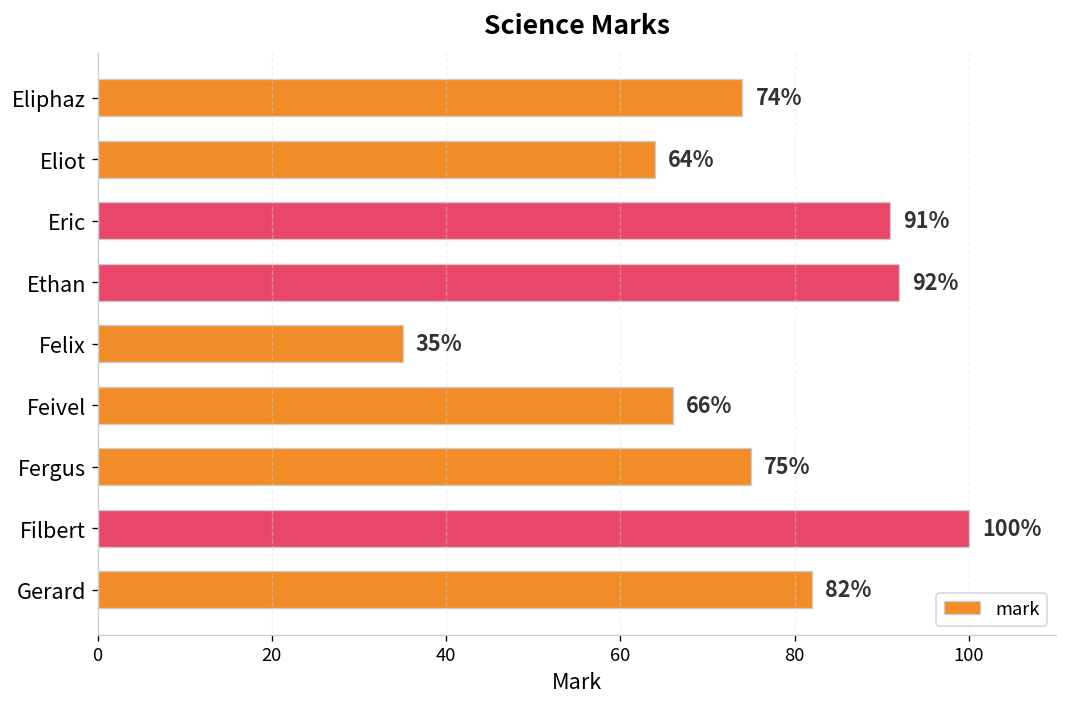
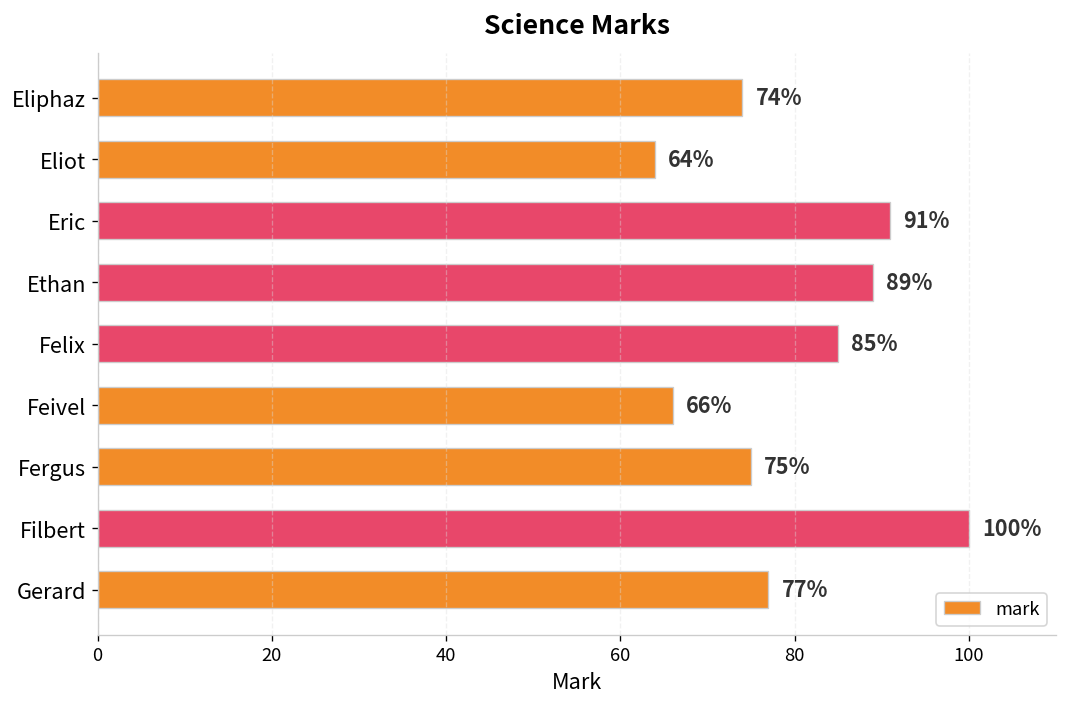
Ethan: 92% -> 89%
Felix: 35% -> 85%
Gerard: 82% -> 77%
